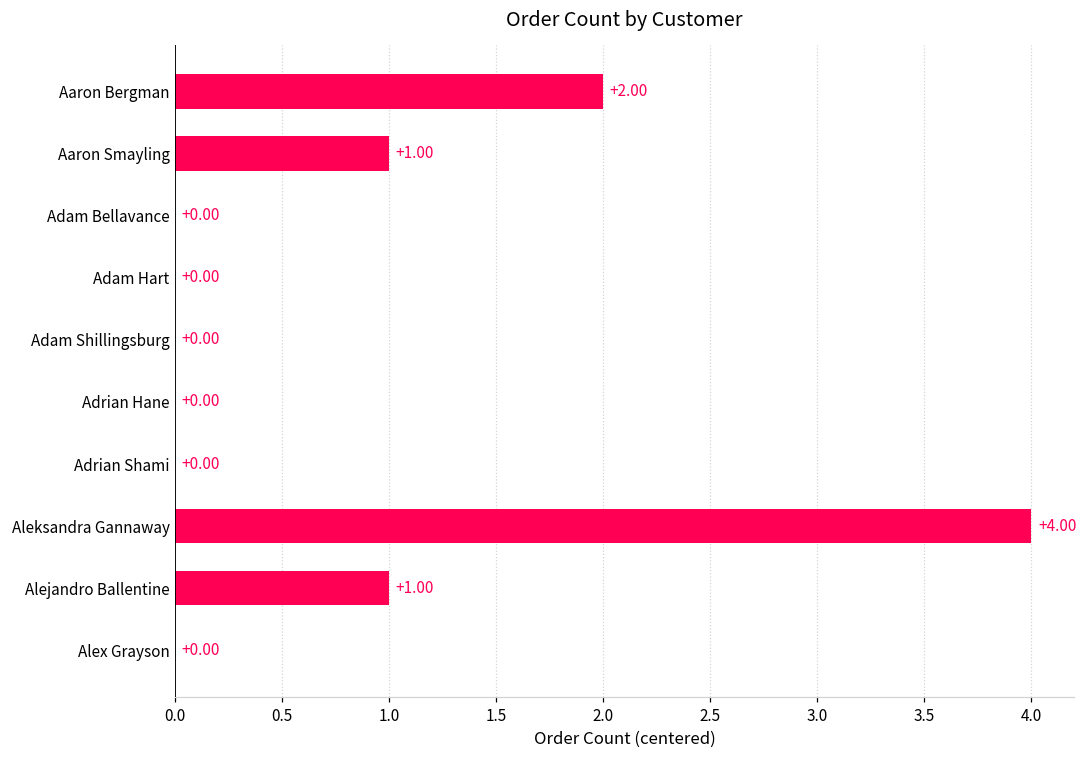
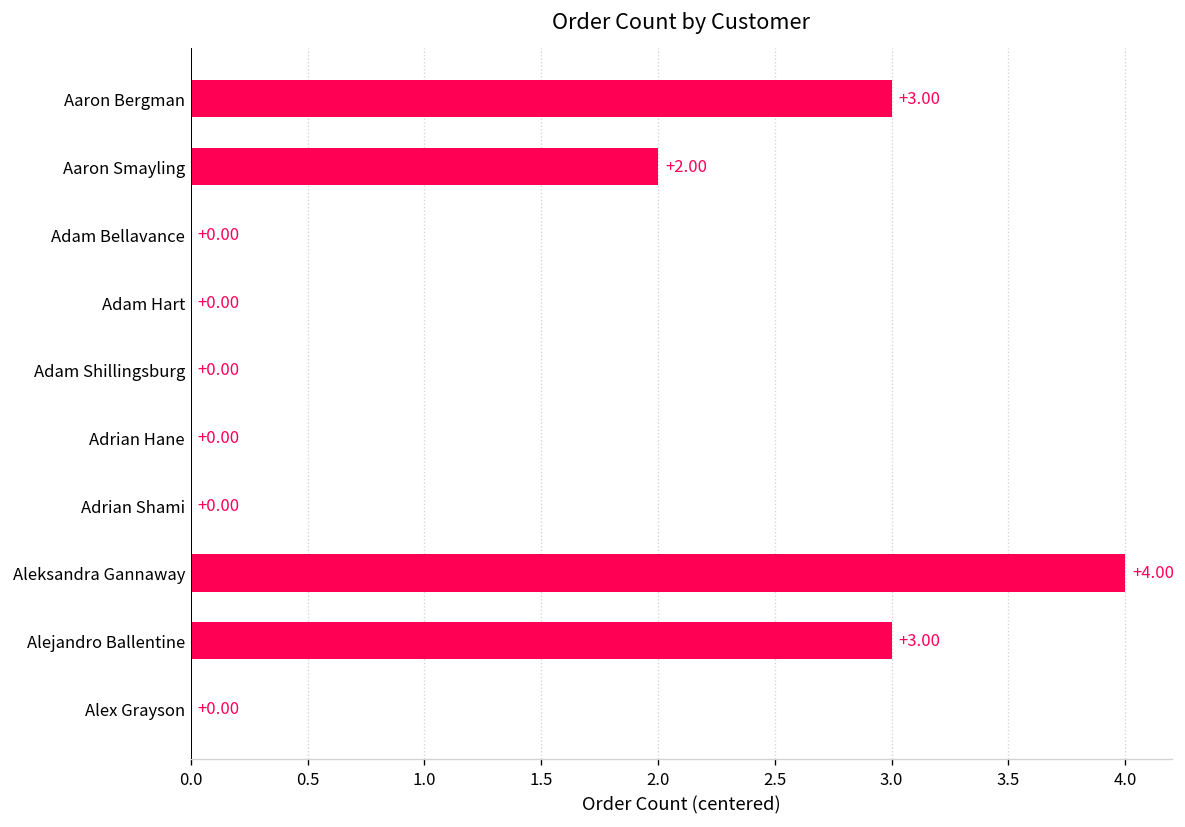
Aaron Bergman: +2.00 -> +3.00
Aaron Smayling: +1.00 -> +2.00
Alejandro Ballentine: +1.00 -> +3.00
